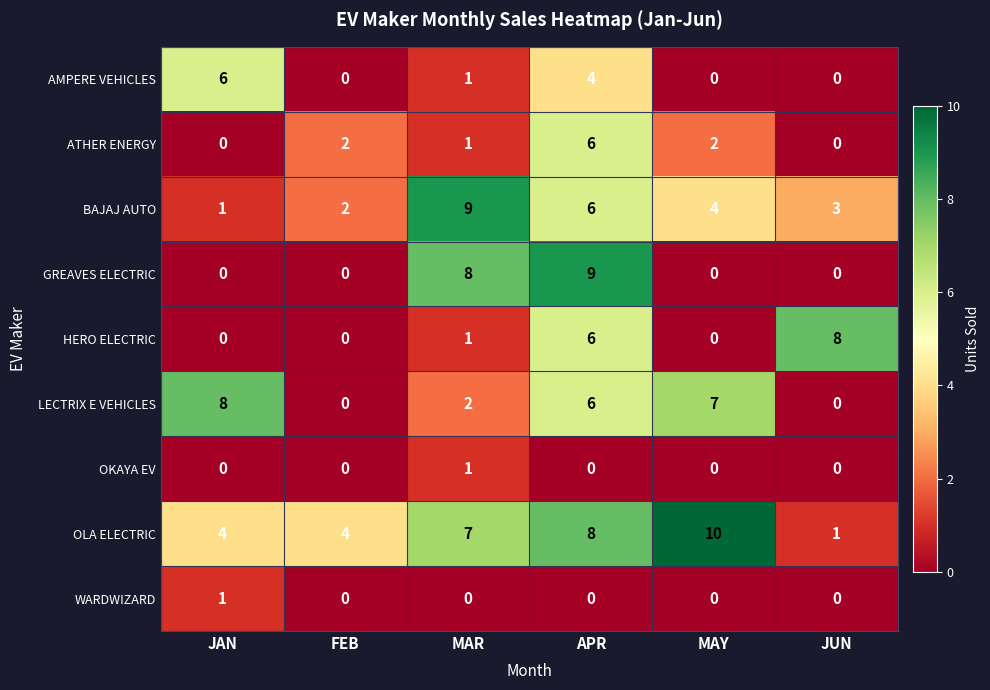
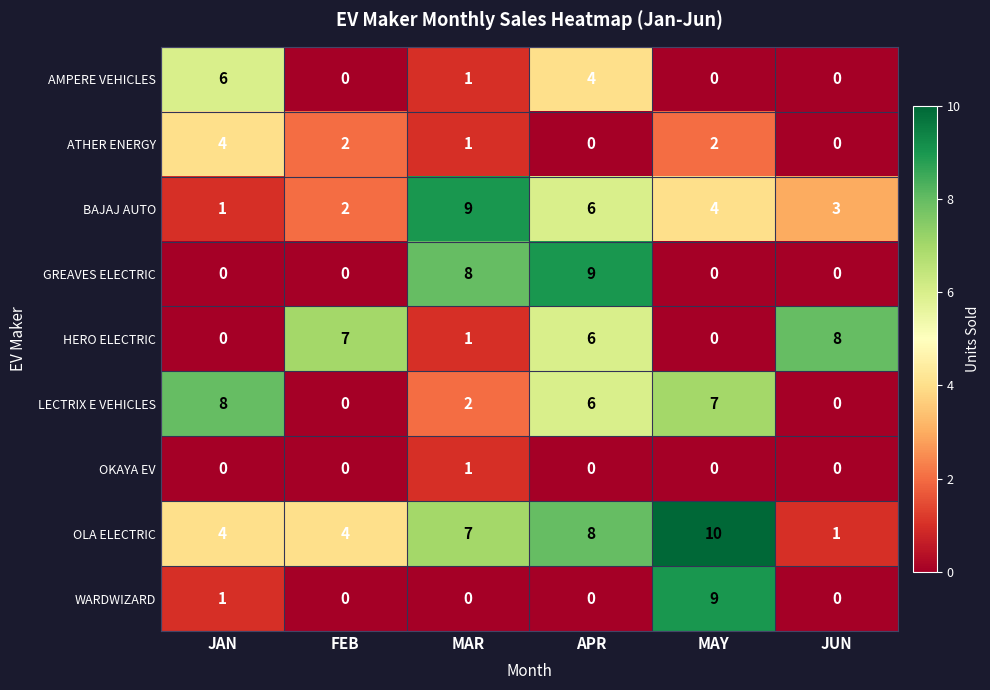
ATHER ENERGY, JAN: 0 -> 4
ATHER ENERGY, APR: 6 -> 0
HERO ELECTRIC, FEB: 0 -> 7
WARDWIZARD, MAY: 0 -> 9
